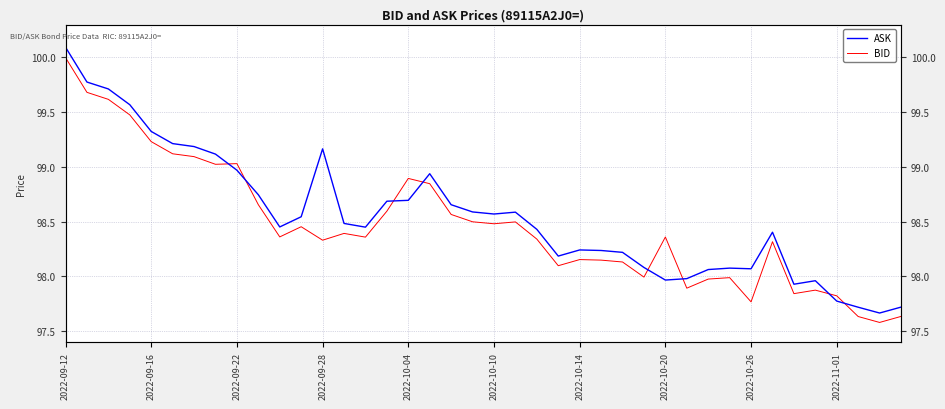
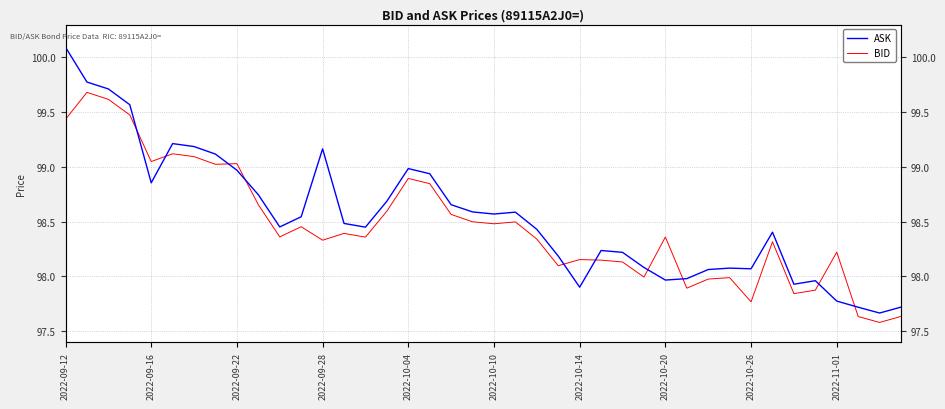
BID, 2022-09-12: 100.00 -> 99.44
ASK, 2022-09-16: 99.32 -> 98.86
BID, 2022-09-16: 99.23 -> 99.05
ASK, 2022-10-04: 98.70 -> 98.99
ASK, 2022-10-14: 98.24 -> 97.90
BID, 2022-11-01: 97.82 -> 98.22
